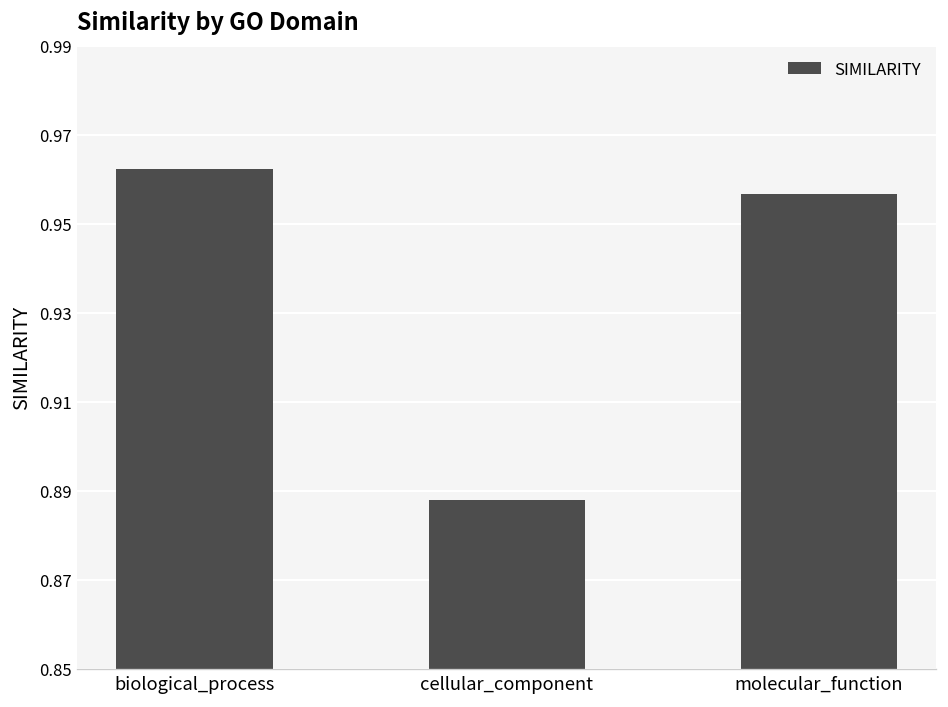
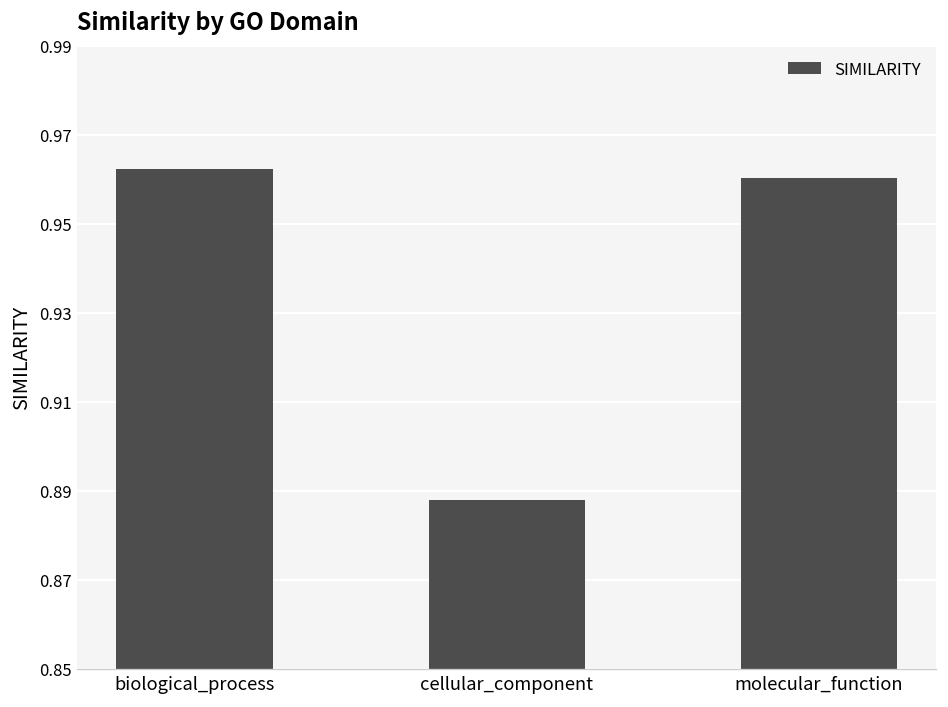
molecular_function: 0.957 -> 0.960
